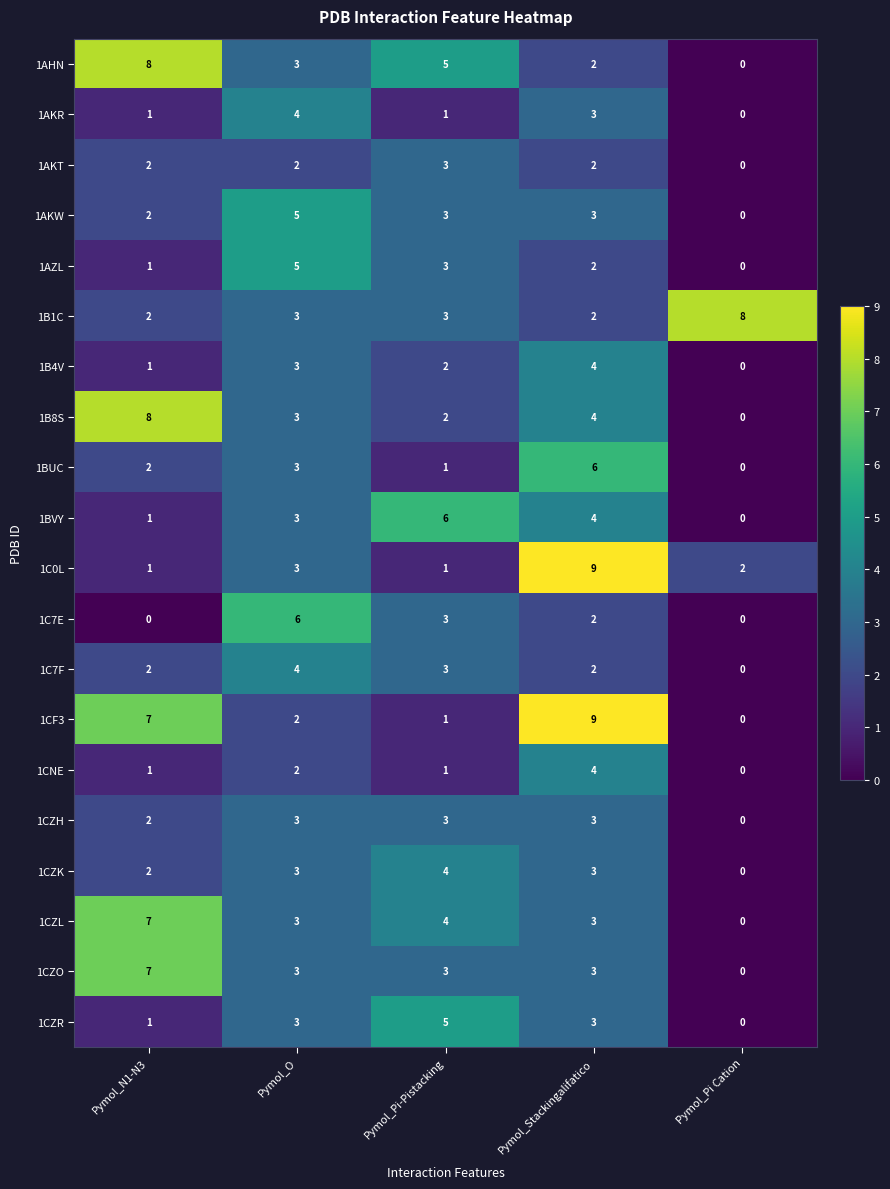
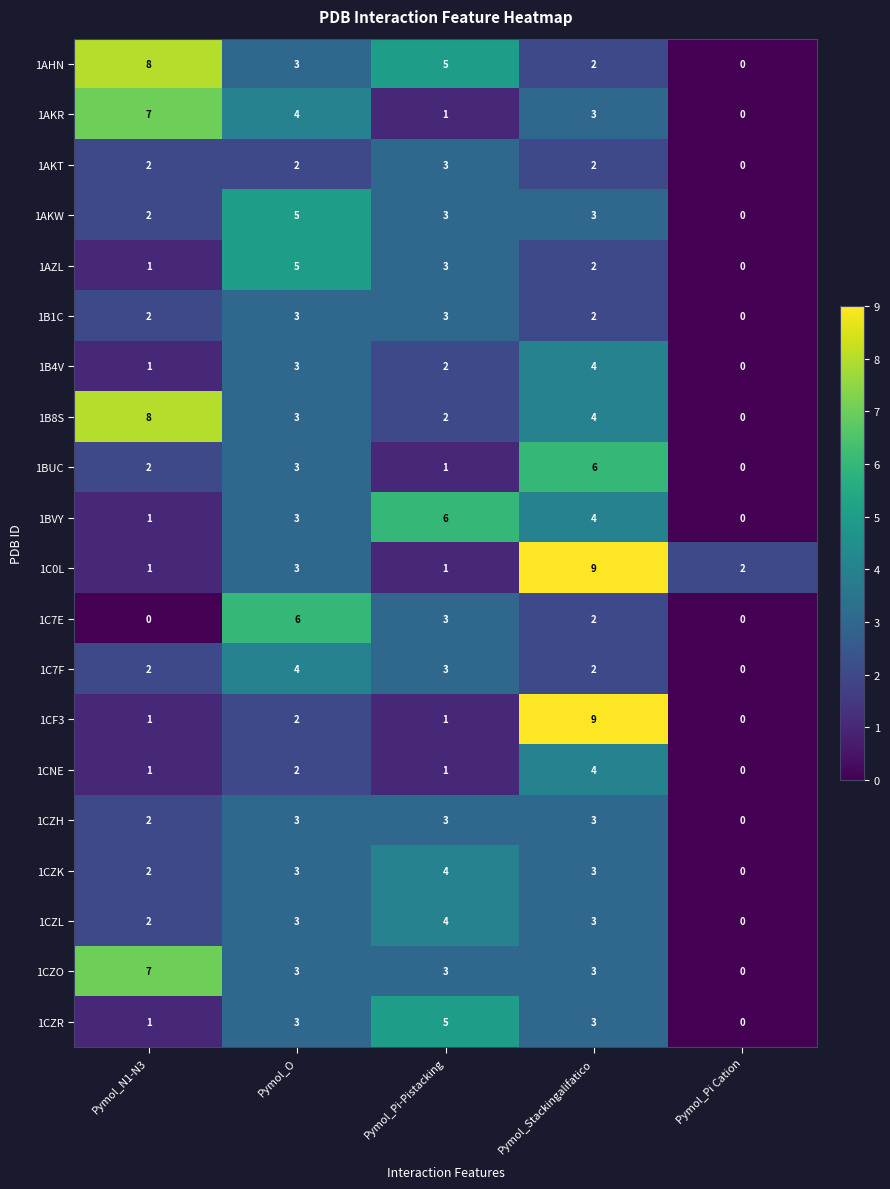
1AKR, Pymol_N1-N3: 1 -> 7
1B1C, Pymol_Pi Cation: 8 -> 0
1CF3, Pymol_N1-N3: 7 -> 1
1CZL, Pymol_N1-N3: 7 -> 2
